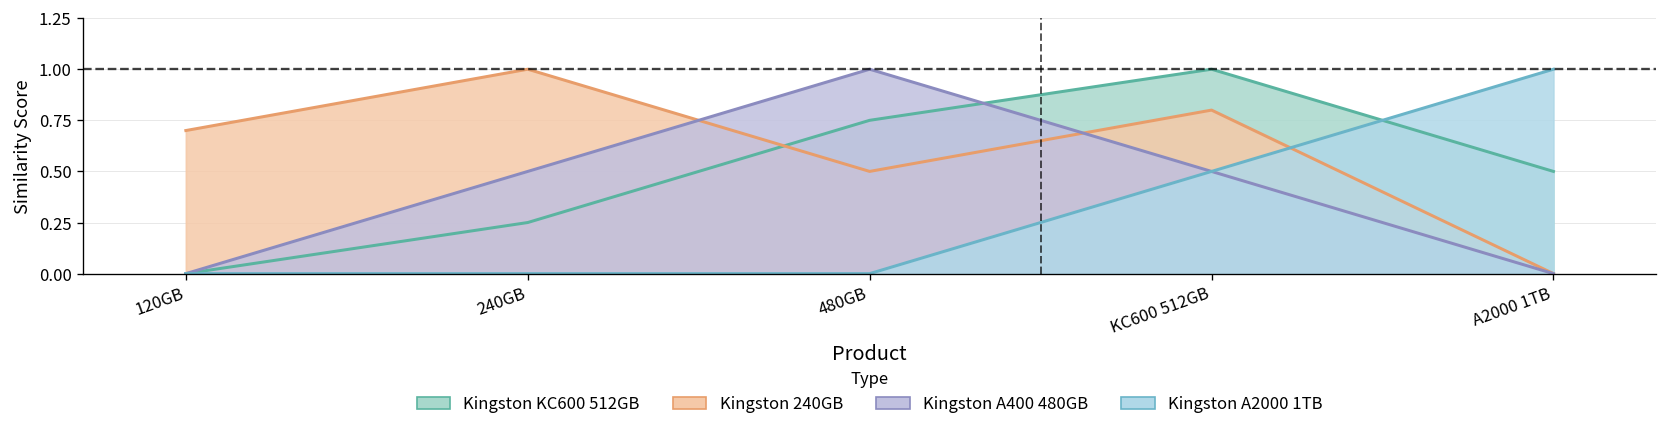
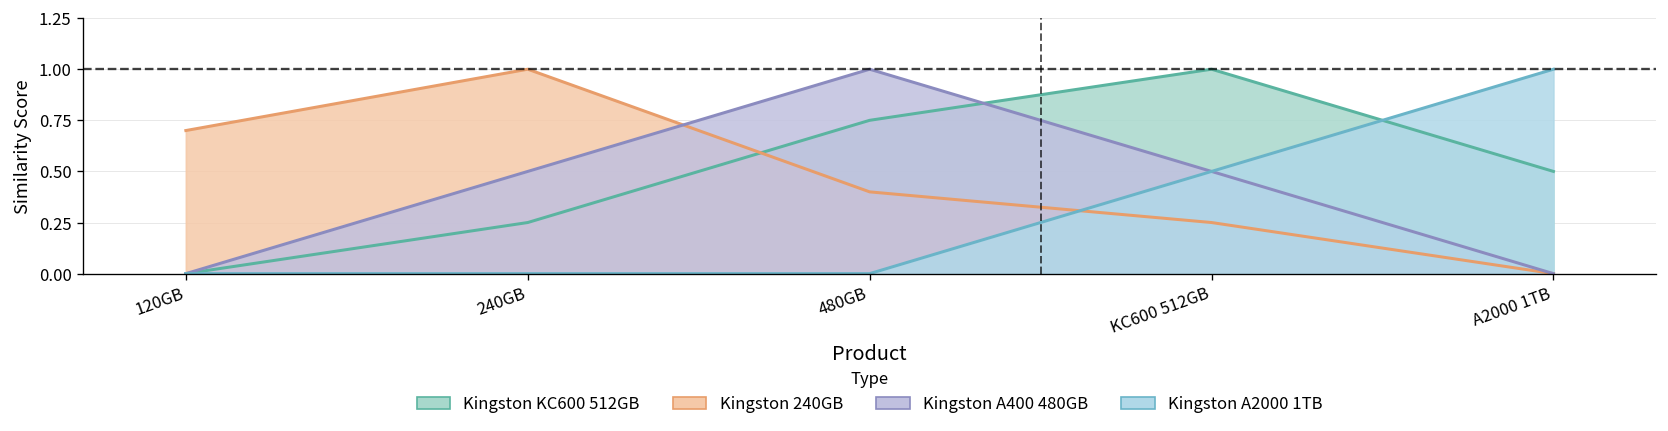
Kingston 240GB, 480GB: 0.5 -> 0.4
Kingston 240GB, KC600 512GB: 0.80 -> 0.25
